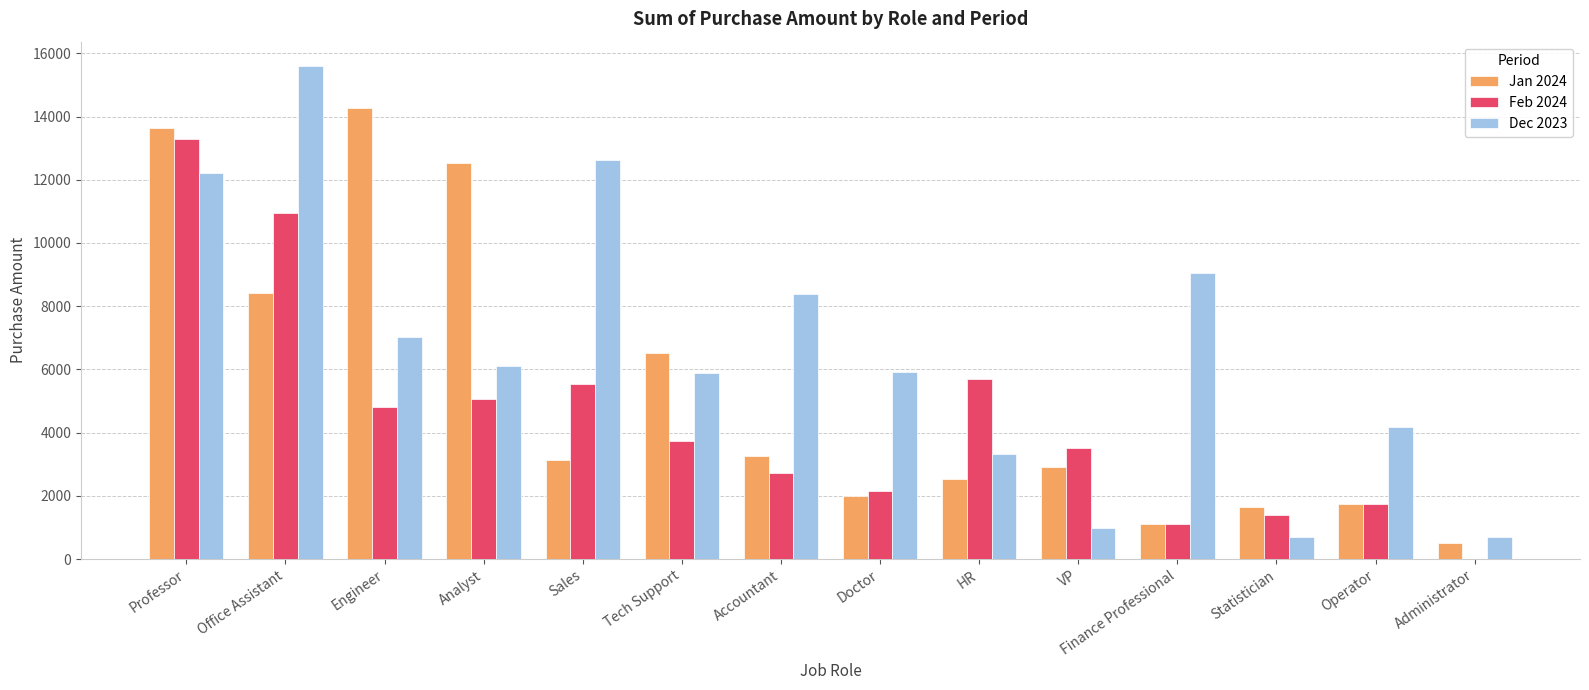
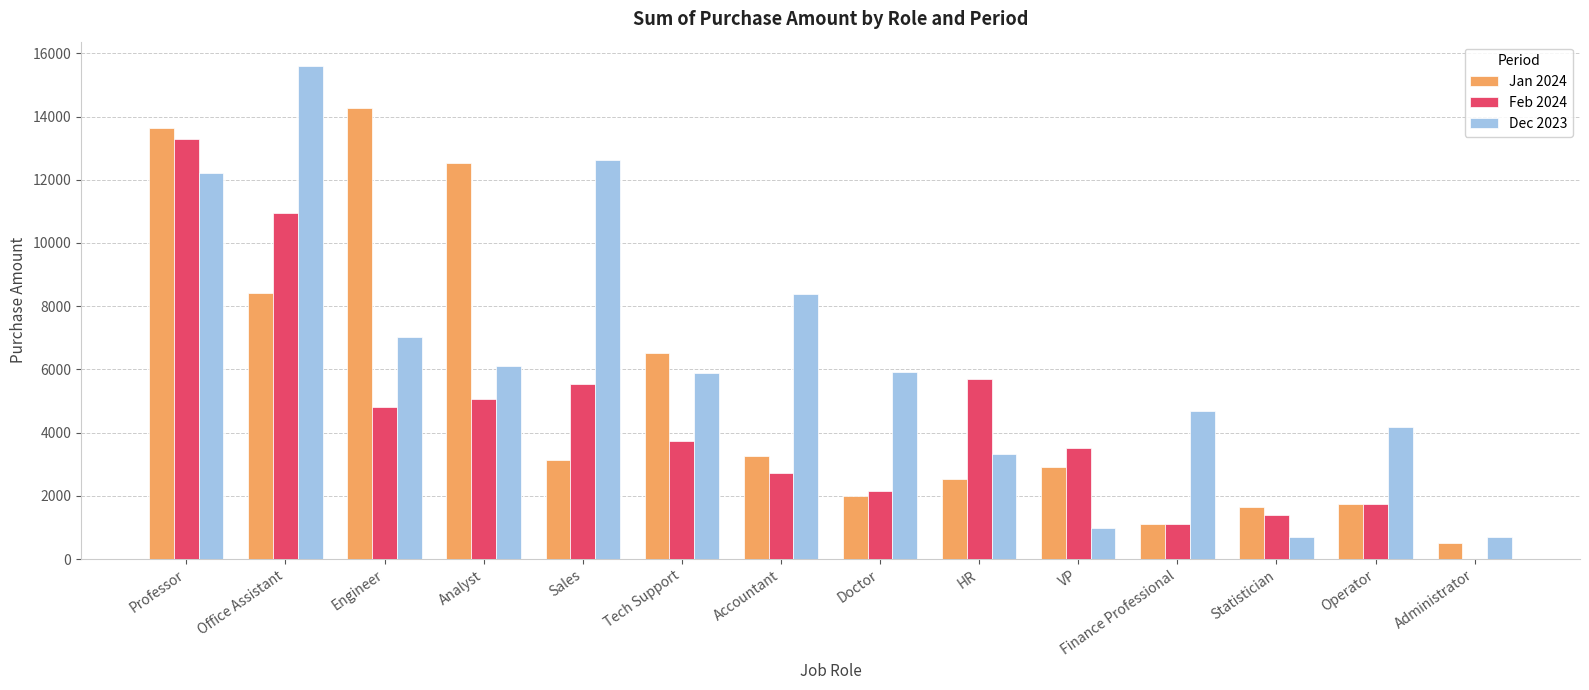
Dec 2023, Finance Professional: 9000 -> 4700
